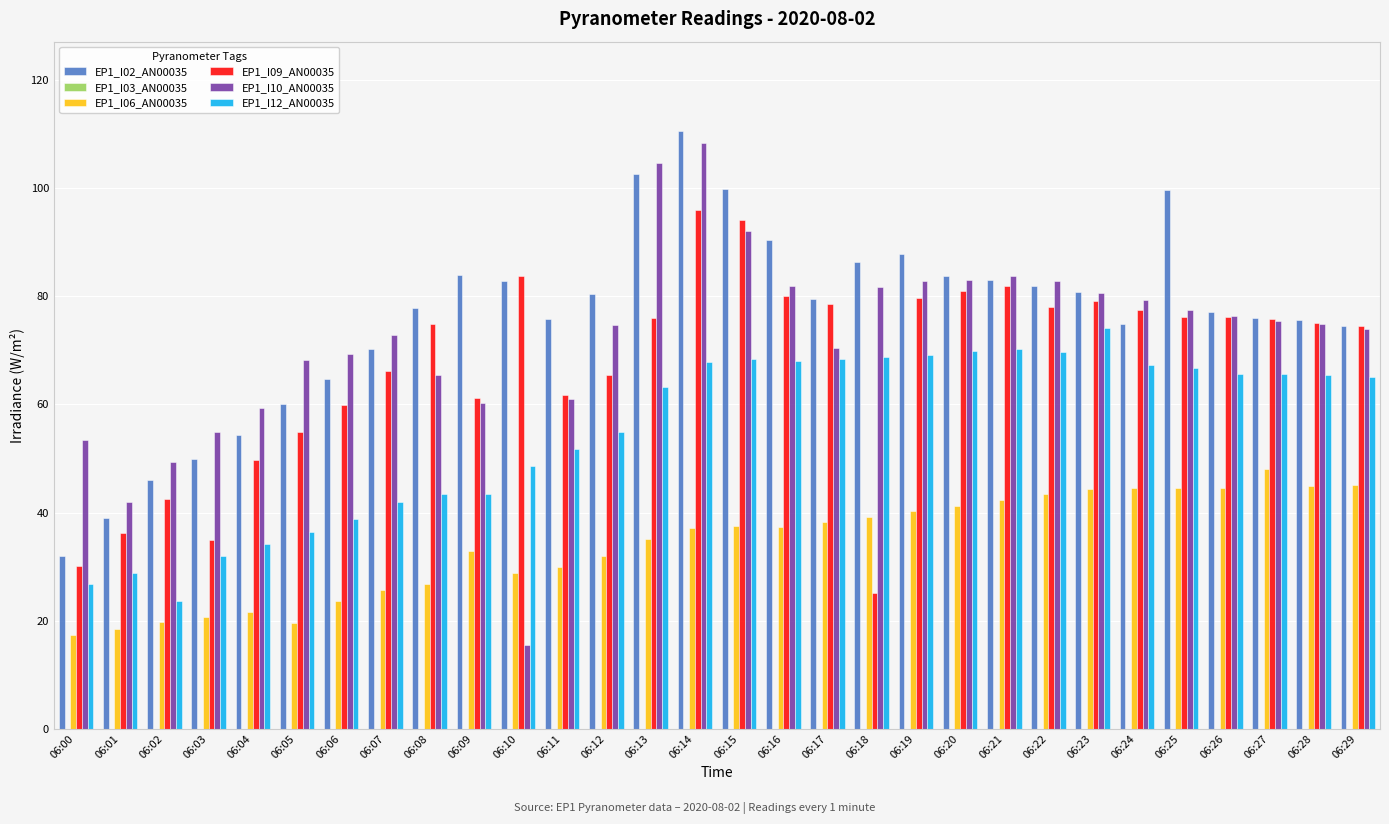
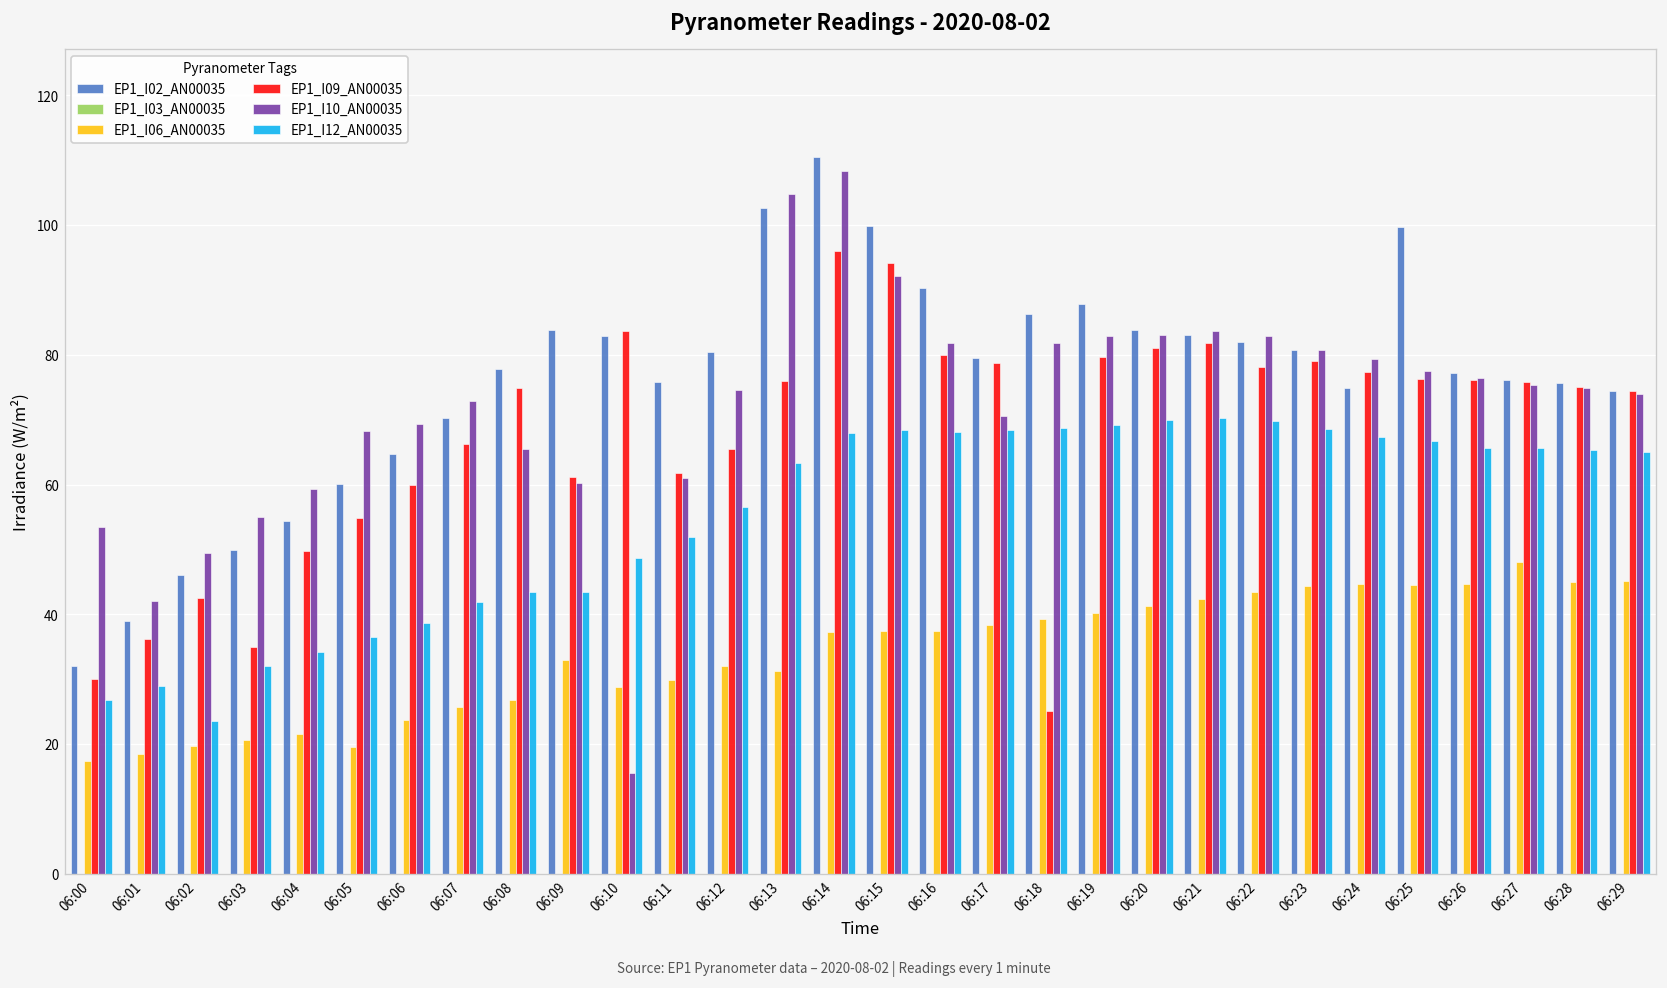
EP1_I12_AN00035, 06:12: 55 -> 57
EP1_I06_AN00035, 06:13: 35 -> 31
EP1_I12_AN00035, 06:23: 74 -> 69
